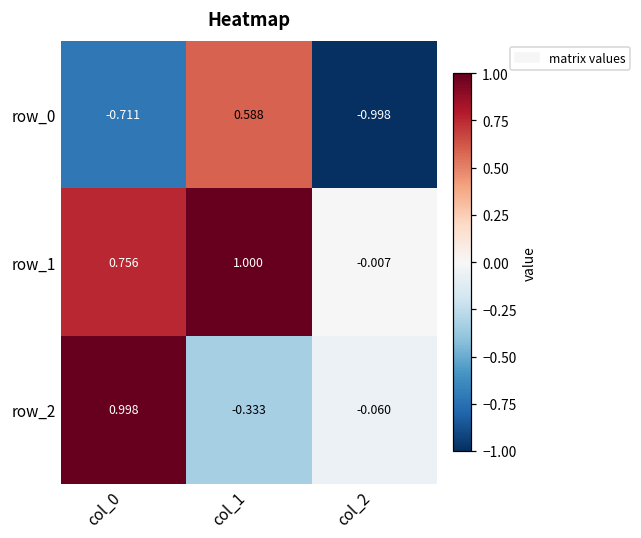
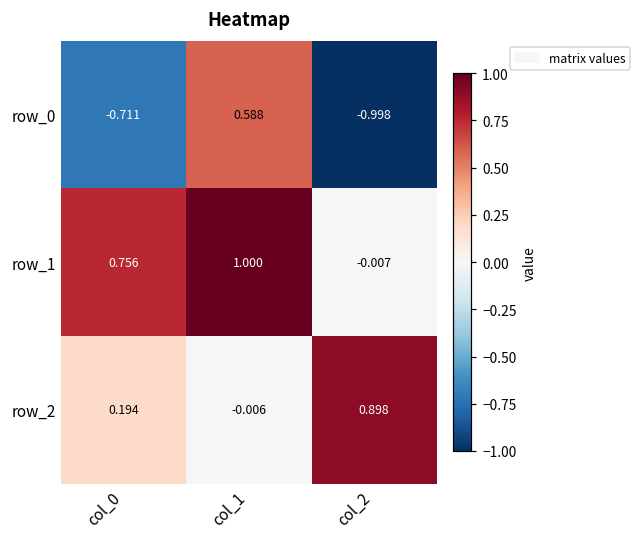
row_2, col_0: 0.998 -> 0.194
row_2, col_1: -0.333 -> -0.006
row_2, col_2: -0.060 -> 0.898
